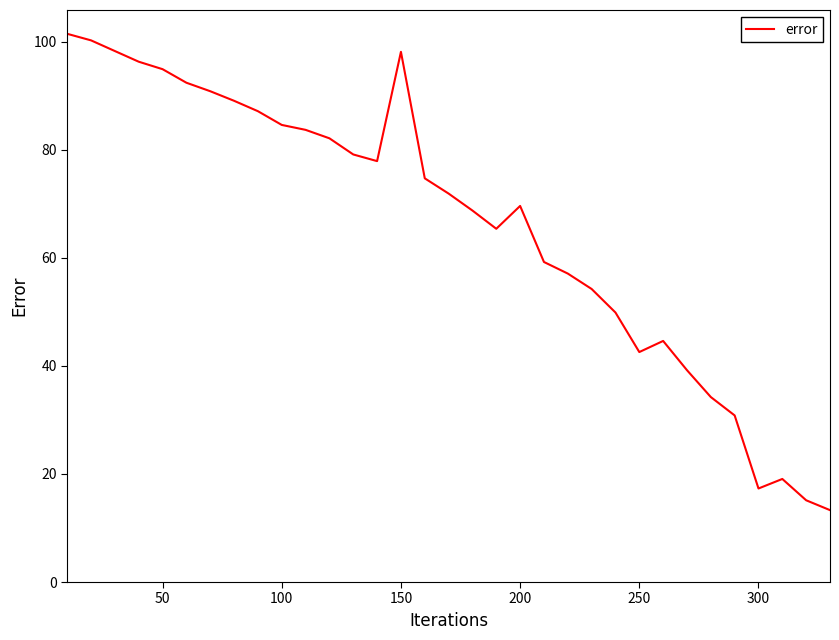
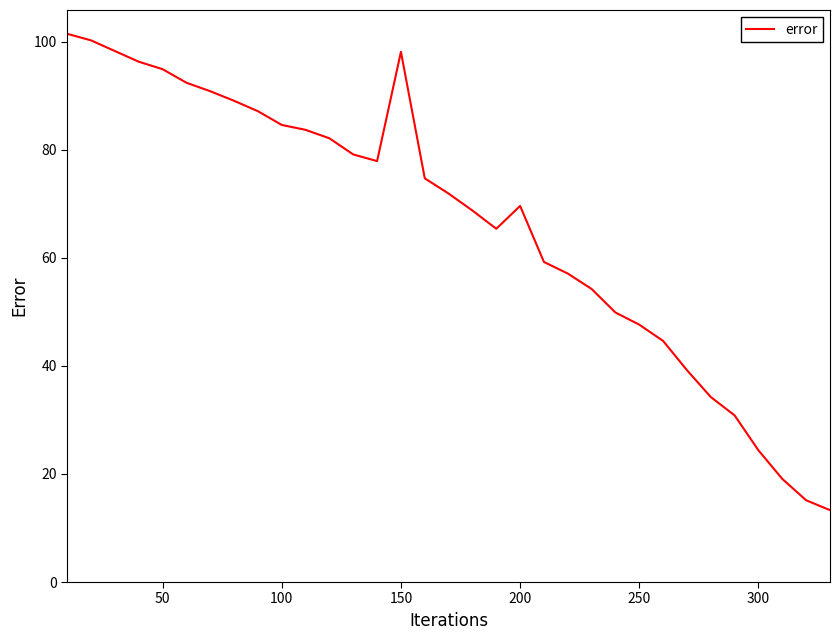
250: 43 -> 48
300: 17 -> 24
